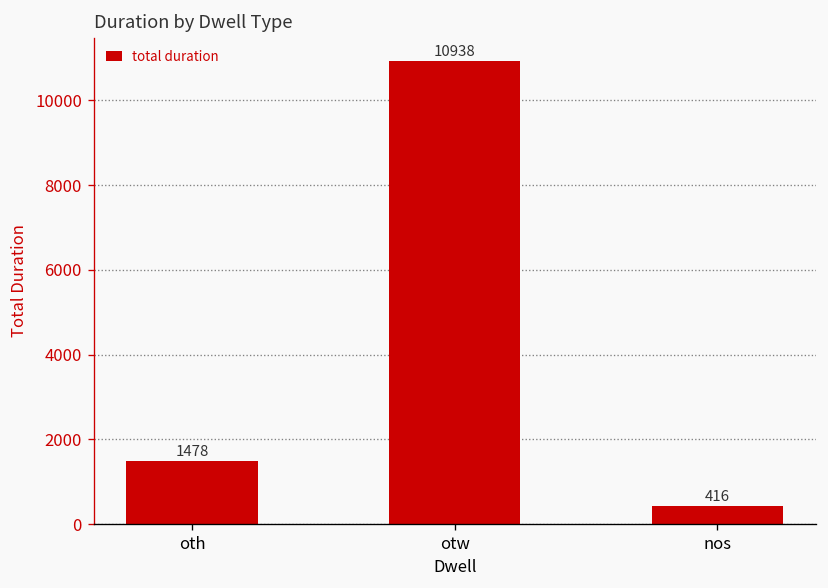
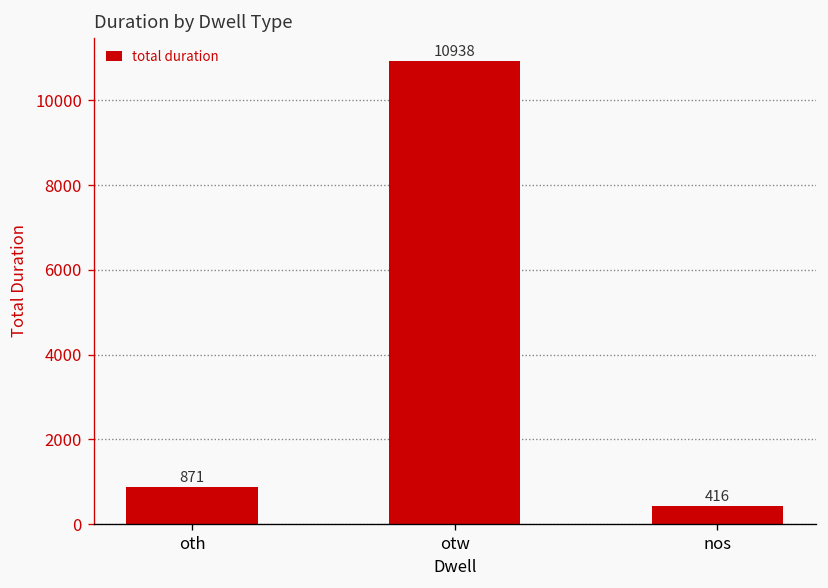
oth: 1478 -> 871
